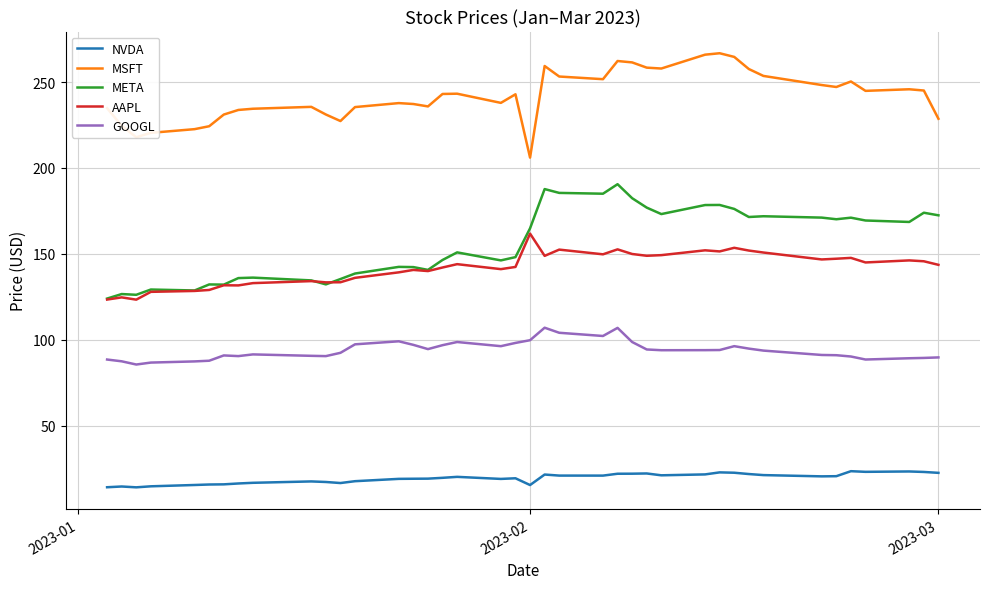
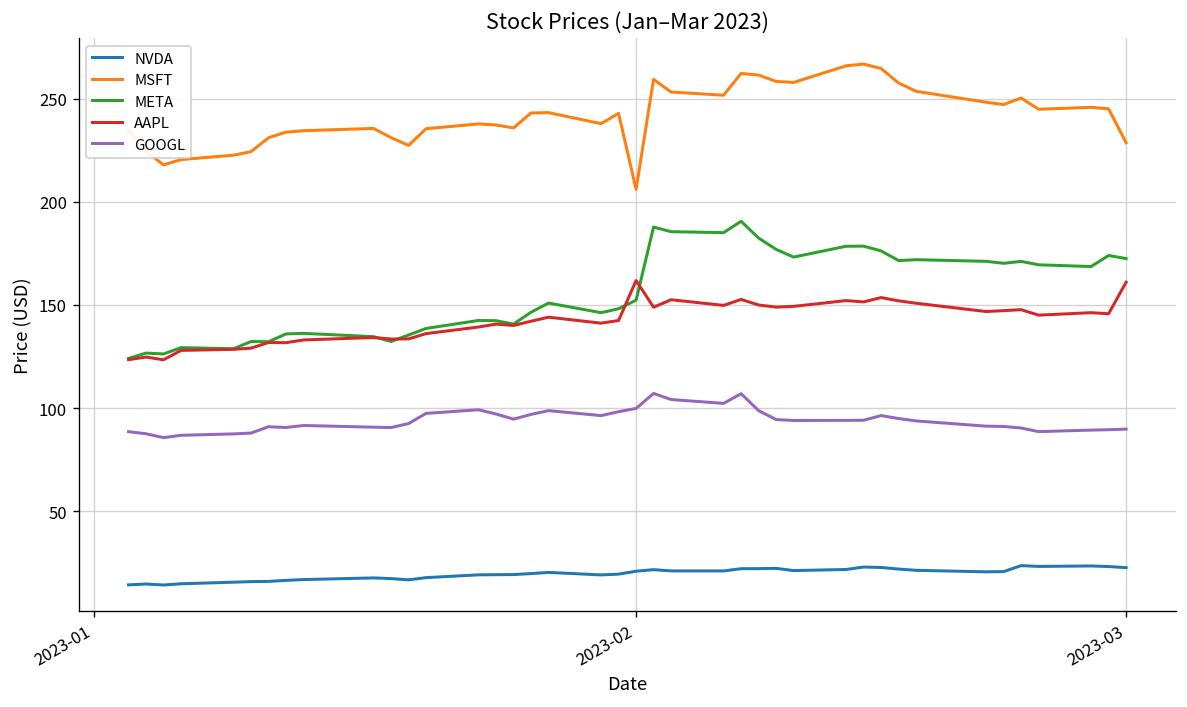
NVDA, 2023-02: 16 -> 21
META, 2023-02: 165 -> 152
AAPL, 2023-03: 144 -> 161
